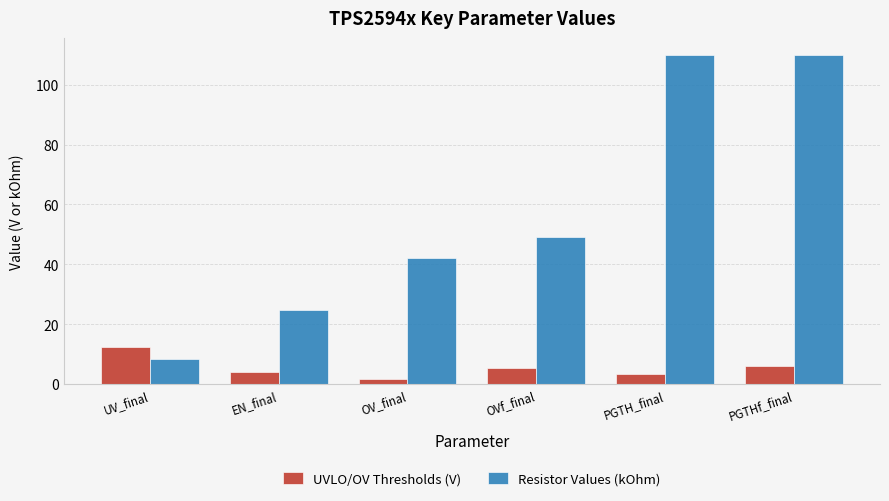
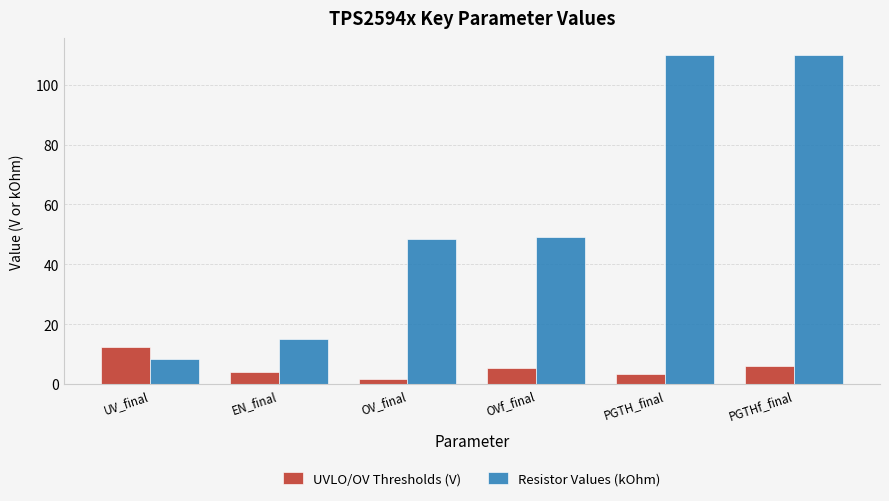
Resistor Values (kOhm), EN_final: 25 -> 15
Resistor Values (kOhm), OV_final: 42 -> 49
